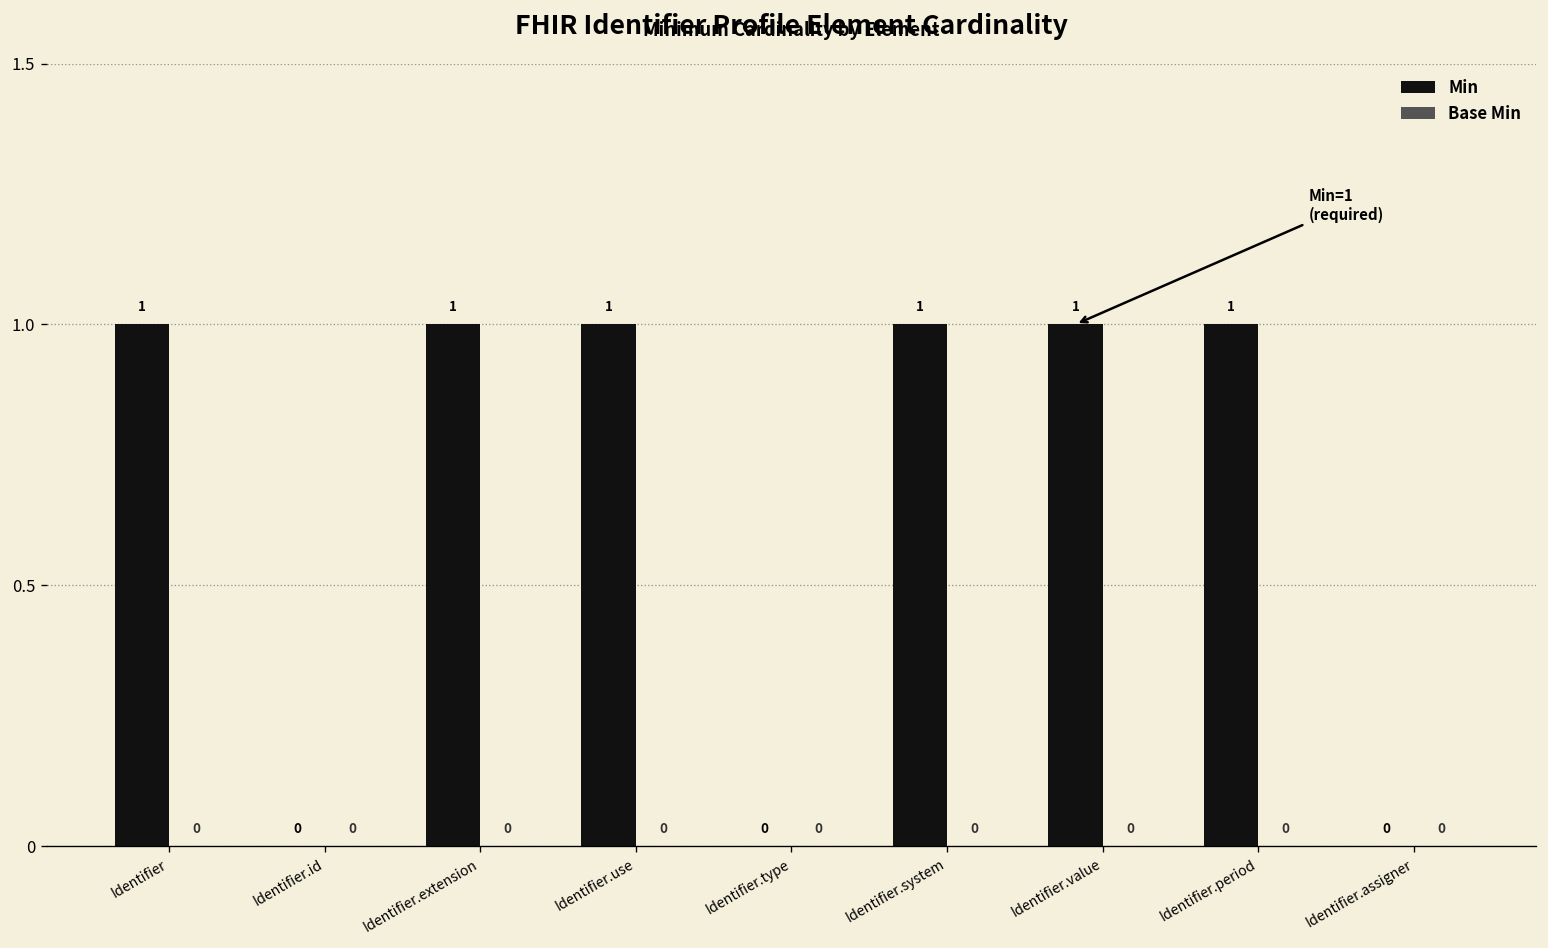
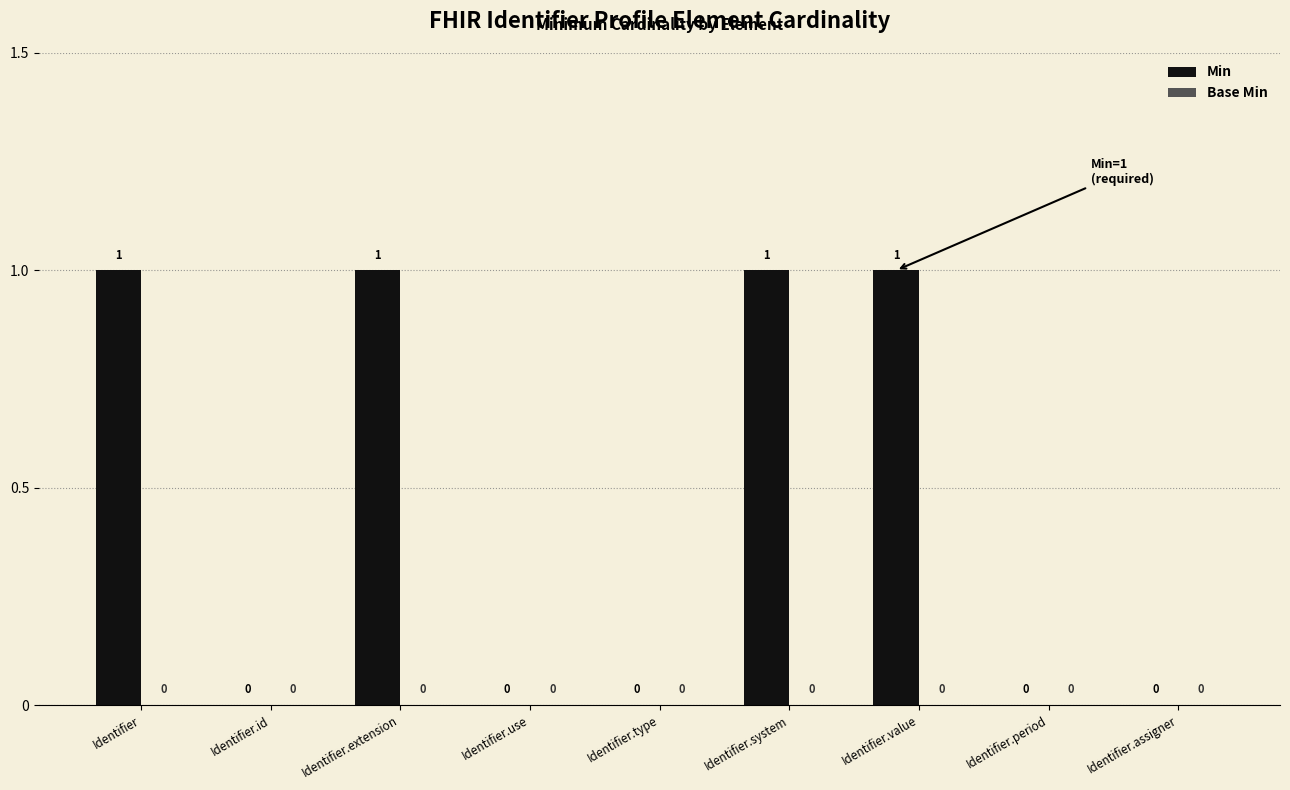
Min, Identifier.use: 1 -> 0
Min, Identifier.period: 1 -> 0
